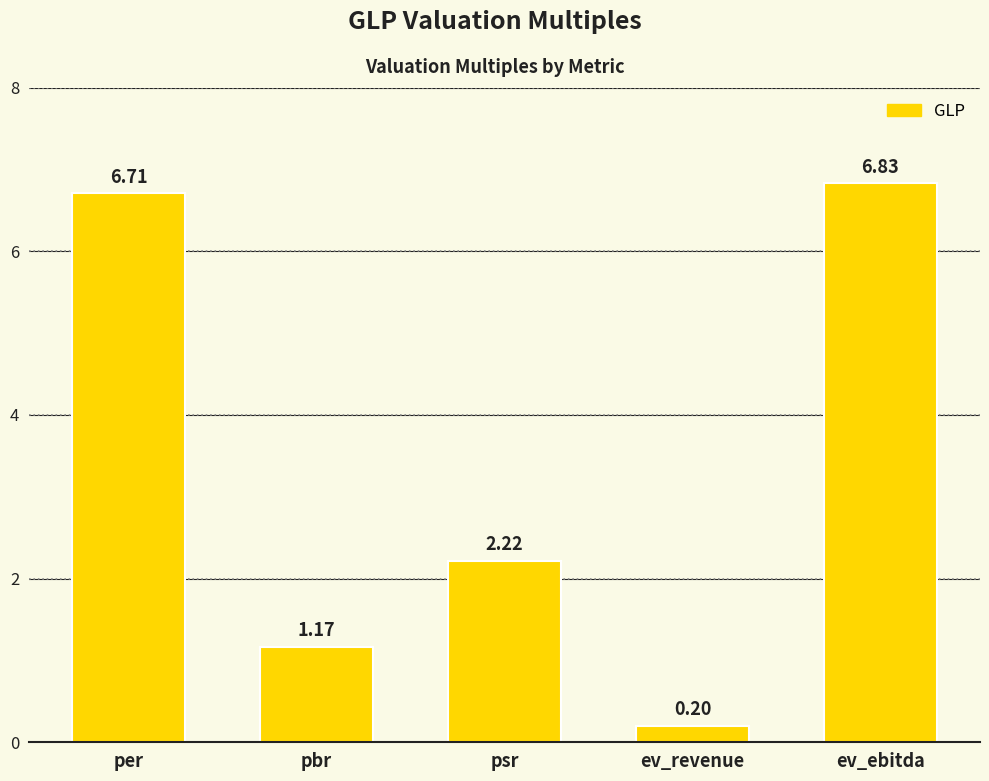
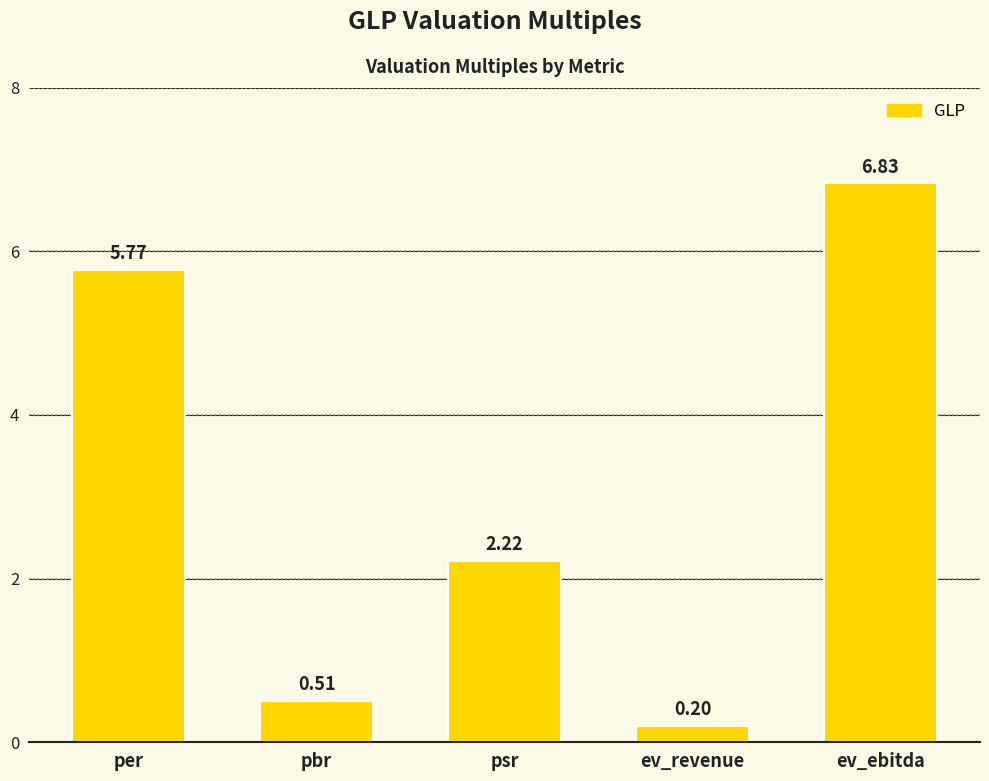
per: 6.71 -> 5.77
pbr: 1.17 -> 0.51
